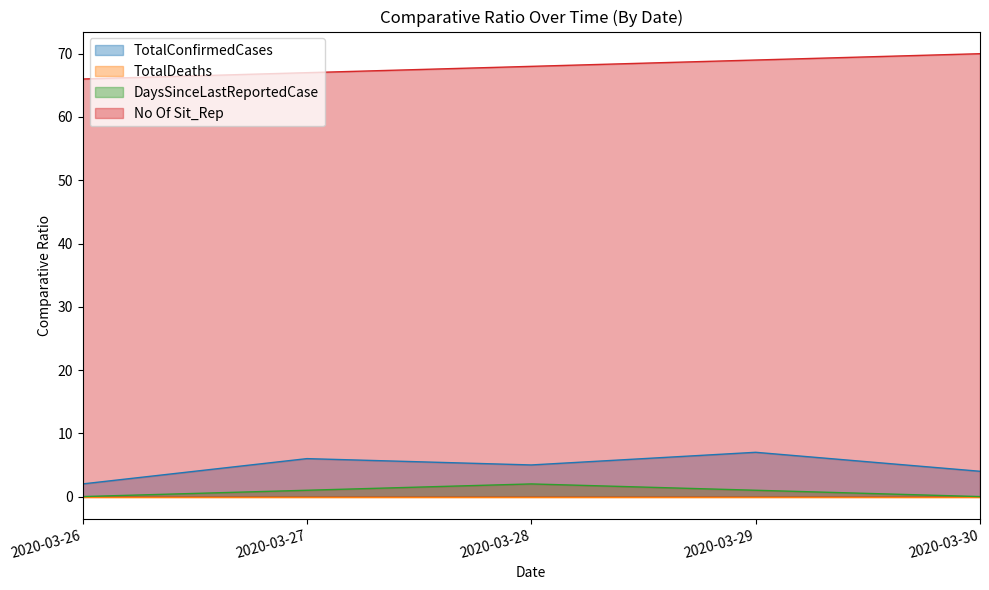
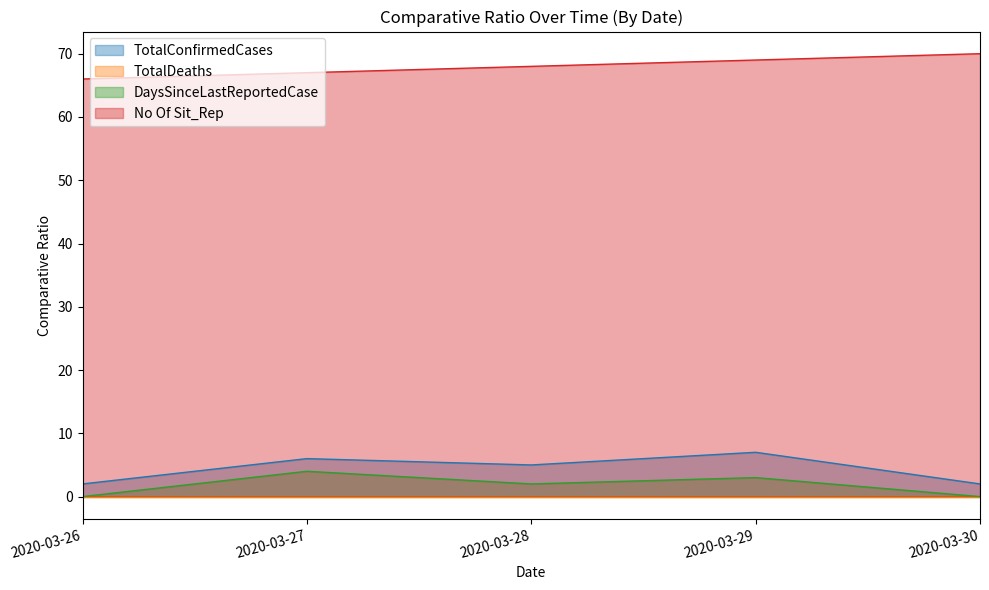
DaysSinceLastReportedCase, 2020-03-27: 1 -> 4
DaysSinceLastReportedCase, 2020-03-29: 1 -> 3
TotalConfirmedCases, 2020-03-30: 4 -> 2
